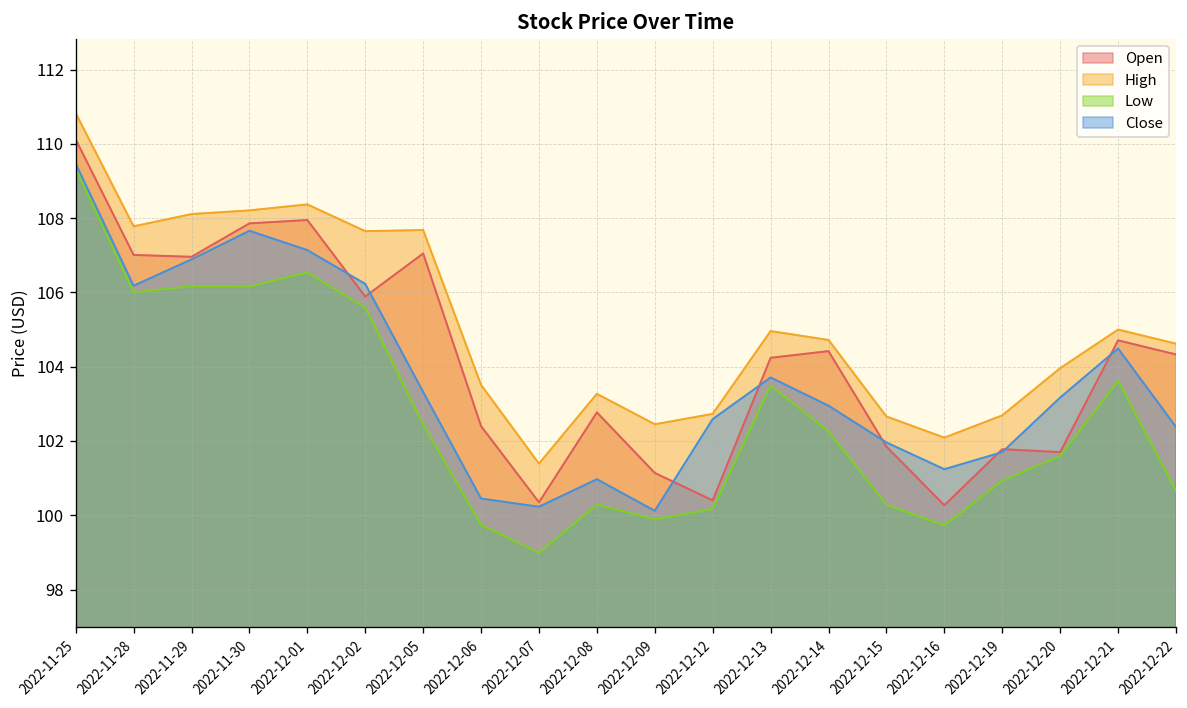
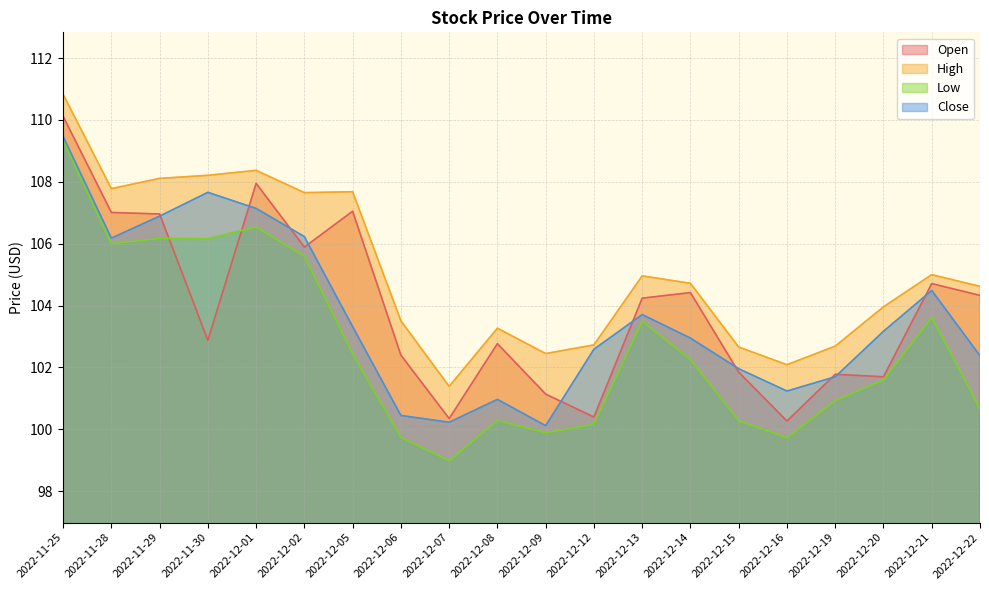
Open, 2022-11-30: 107.9 -> 102.9
